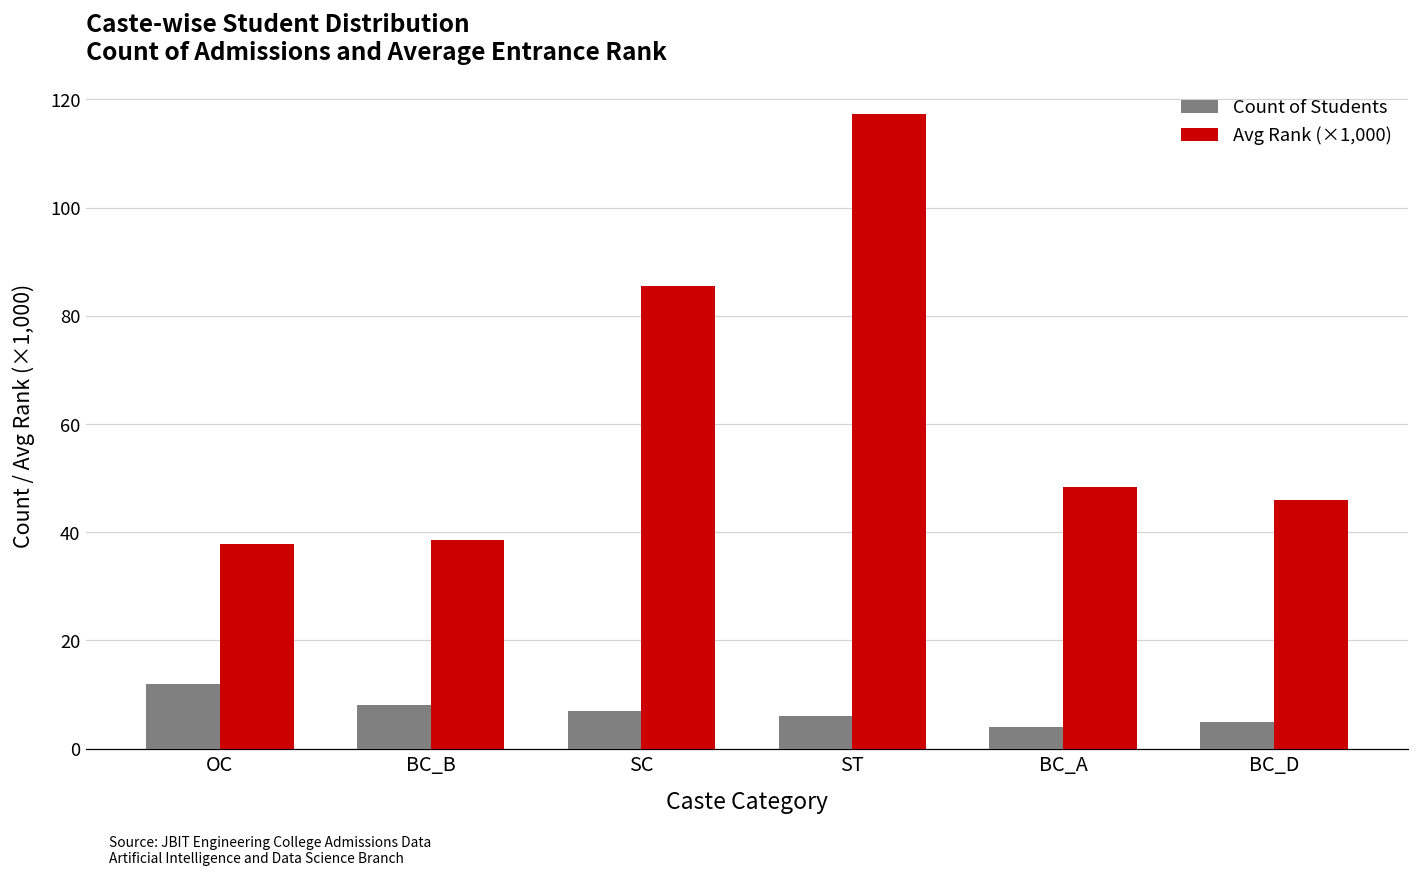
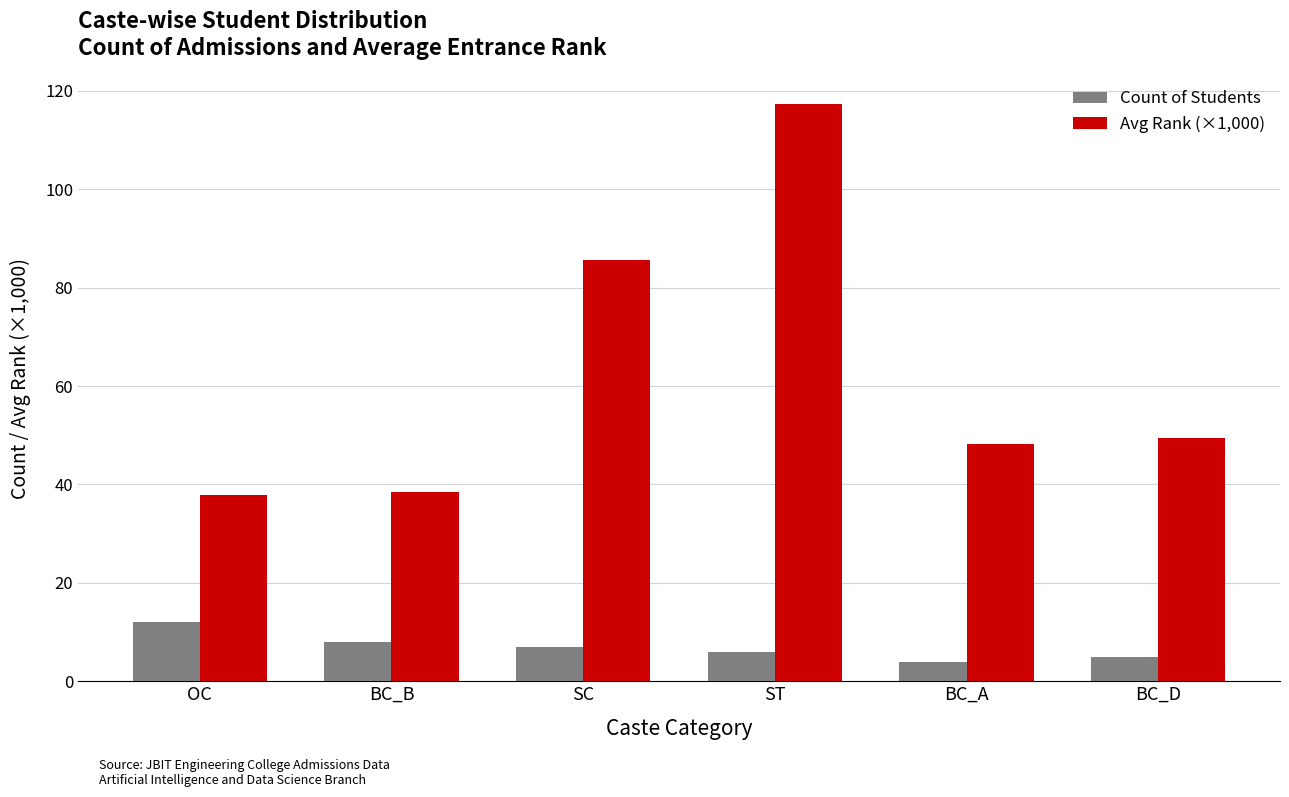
Avg Rank (×1,000), BC_D: 46 -> 49
